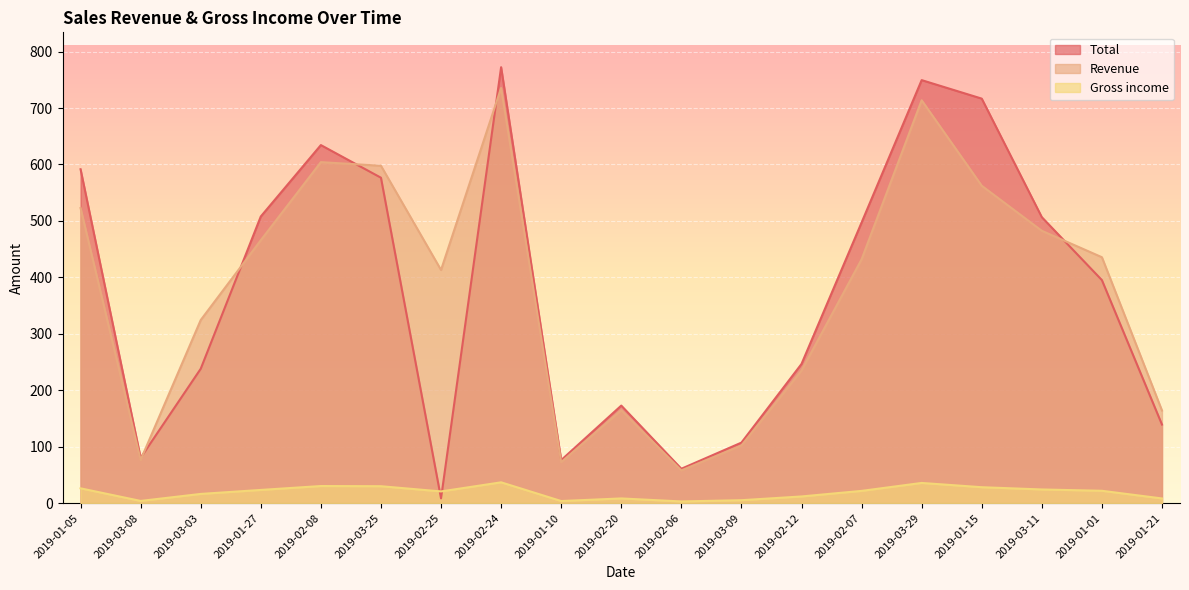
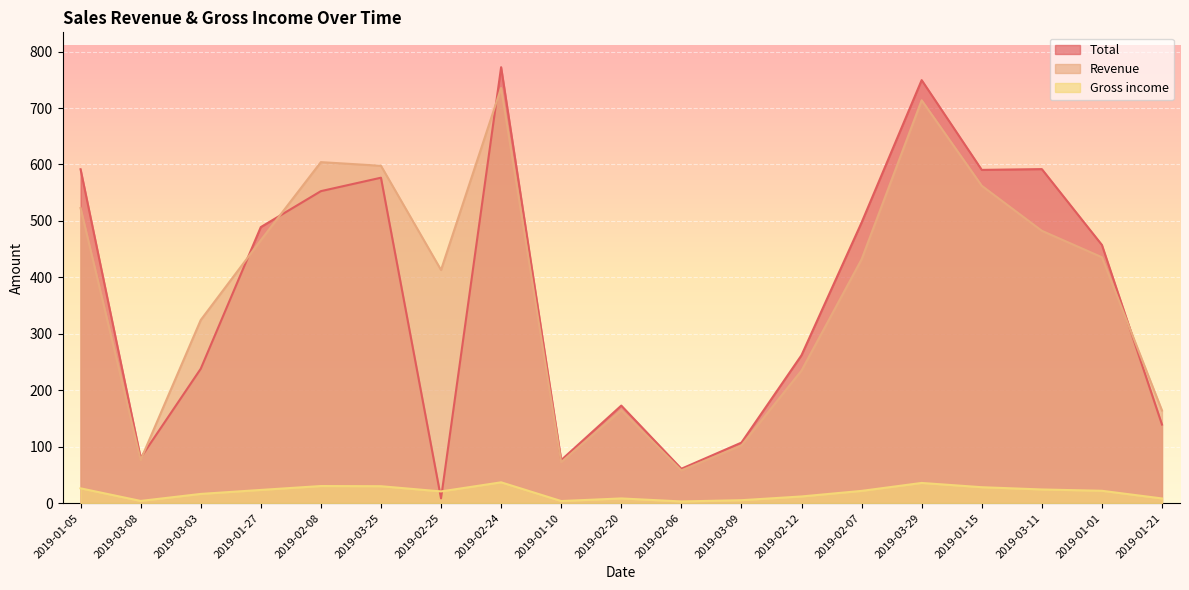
Total, 2019-01-27: 510 -> 490
Total, 2019-02-08: 630 -> 550
Total, 2019-02-12: 250 -> 260
Total, 2019-01-15: 720 -> 590
Total, 2019-03-11: 510 -> 590
Total, 2019-01-01: 400 -> 460
